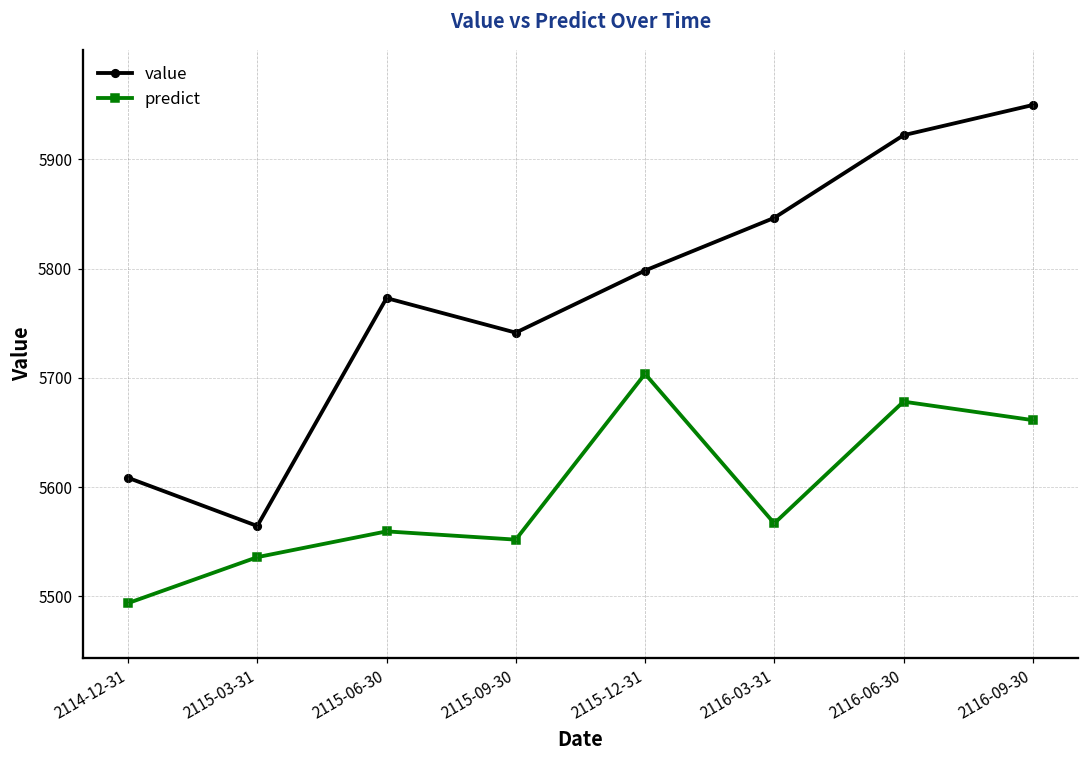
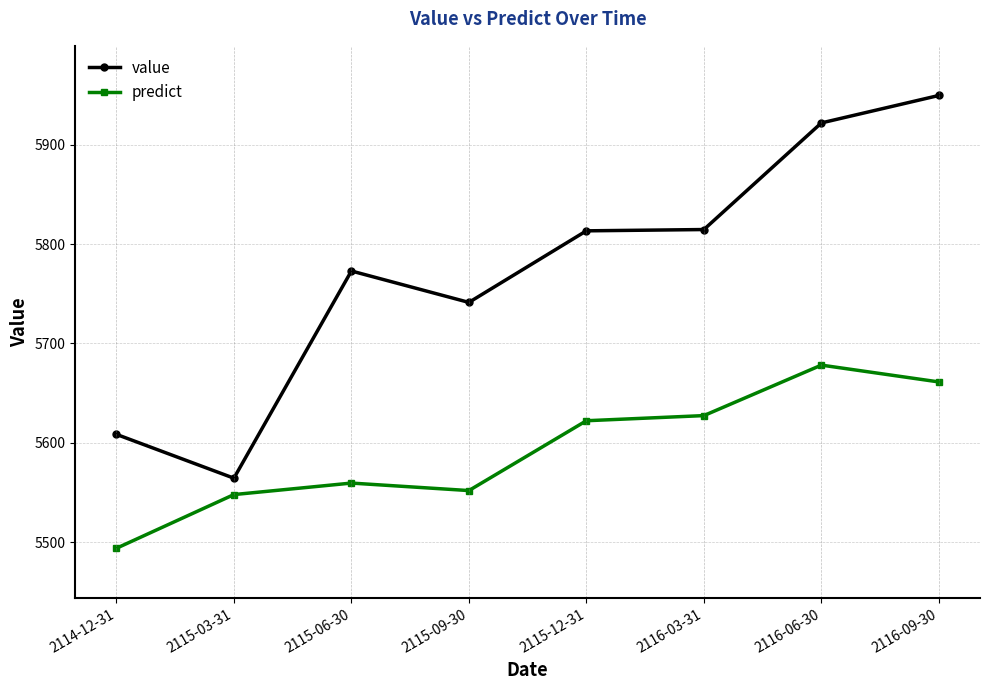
predict, 2115-03-31: 5540 -> 5550
value, 2115-12-31: 5800 -> 5810
predict, 2115-12-31: 5700 -> 5620
value, 2116-03-31: 5850 -> 5810
predict, 2116-03-31: 5570 -> 5630
